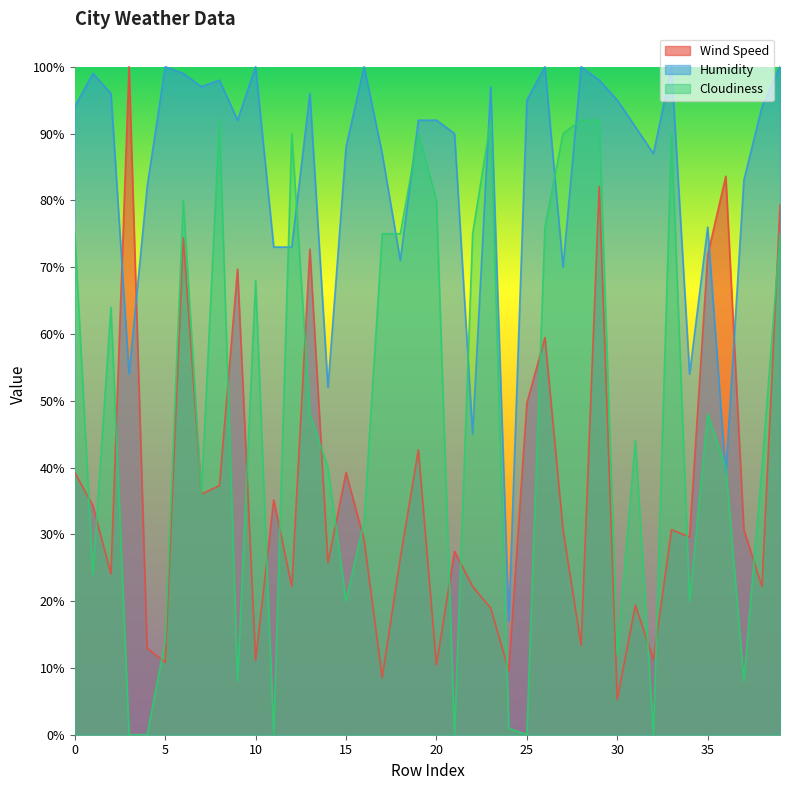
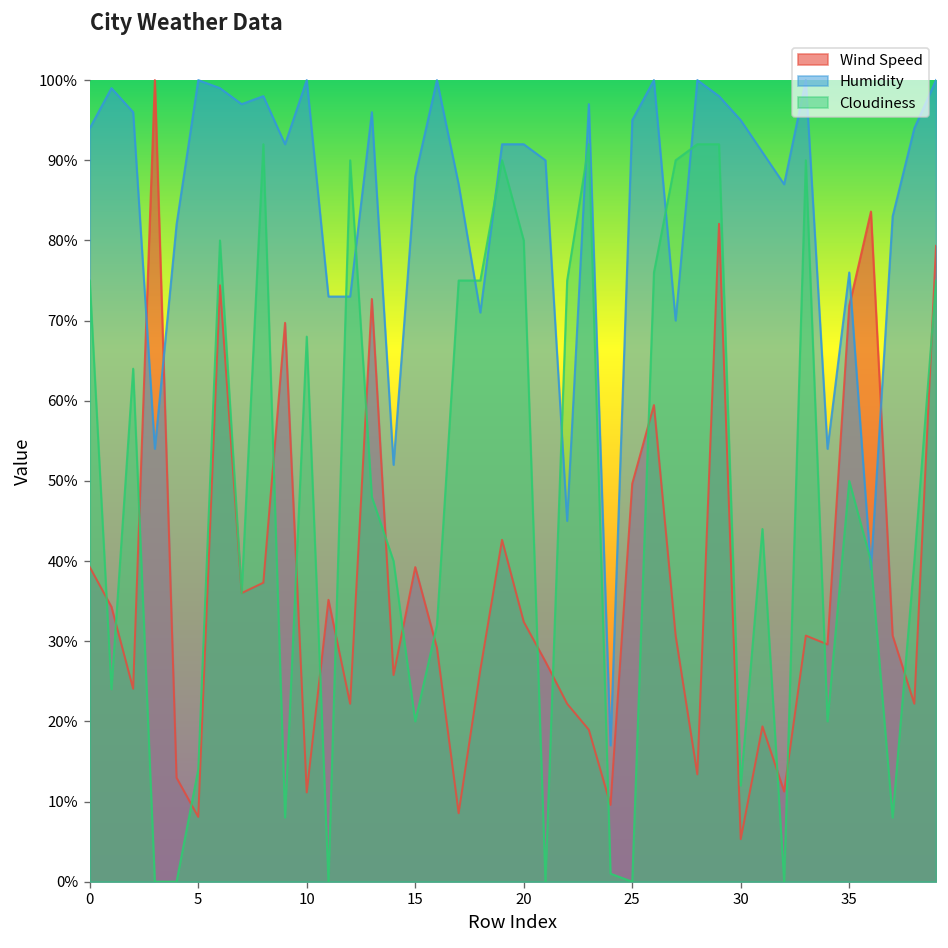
Wind Speed, 5: 11% -> 8%
Wind Speed, 20: 10% -> 32%
Cloudiness, 35: 48% -> 50%
